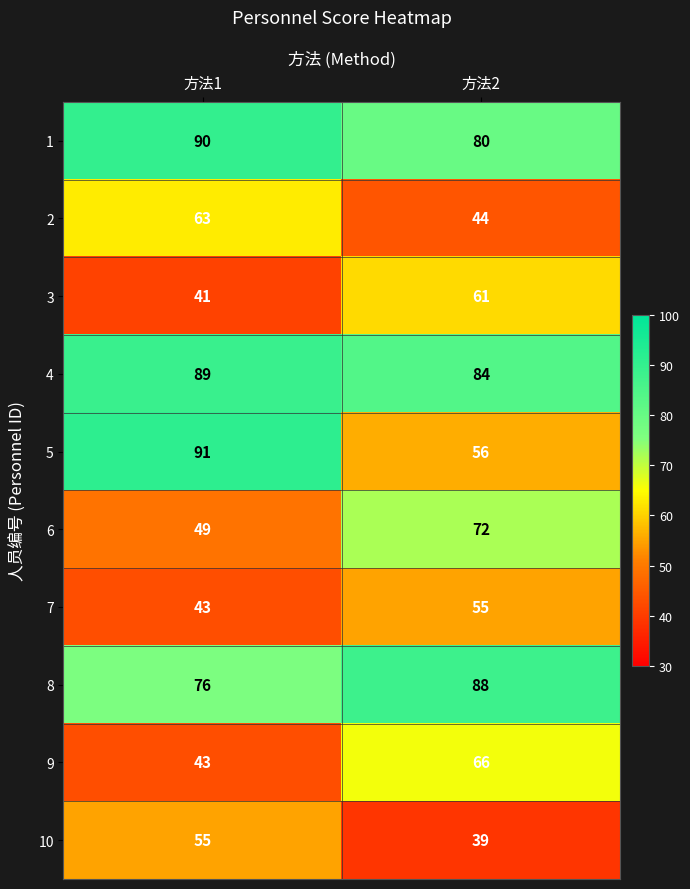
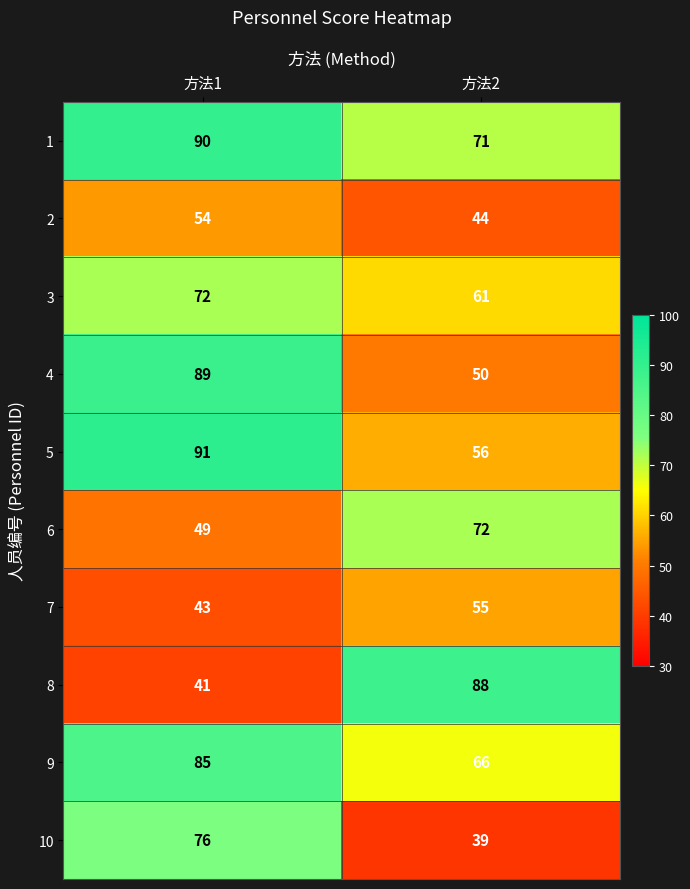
1, 方法2: 80 -> 71
2, 方法1: 63 -> 54
3, 方法1: 41 -> 72
4, 方法2: 84 -> 50
8, 方法1: 76 -> 41
9, 方法1: 43 -> 85
10, 方法1: 55 -> 76
